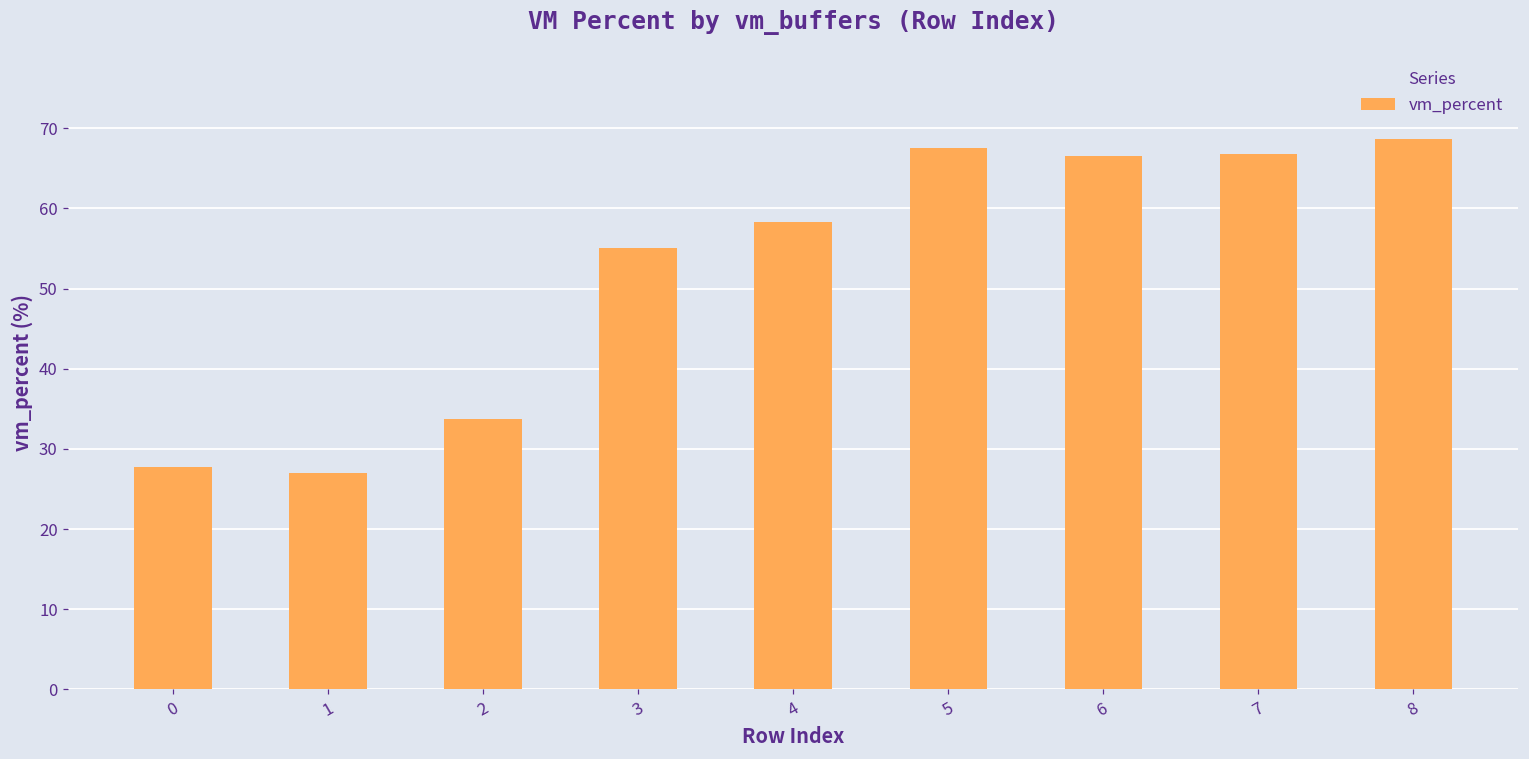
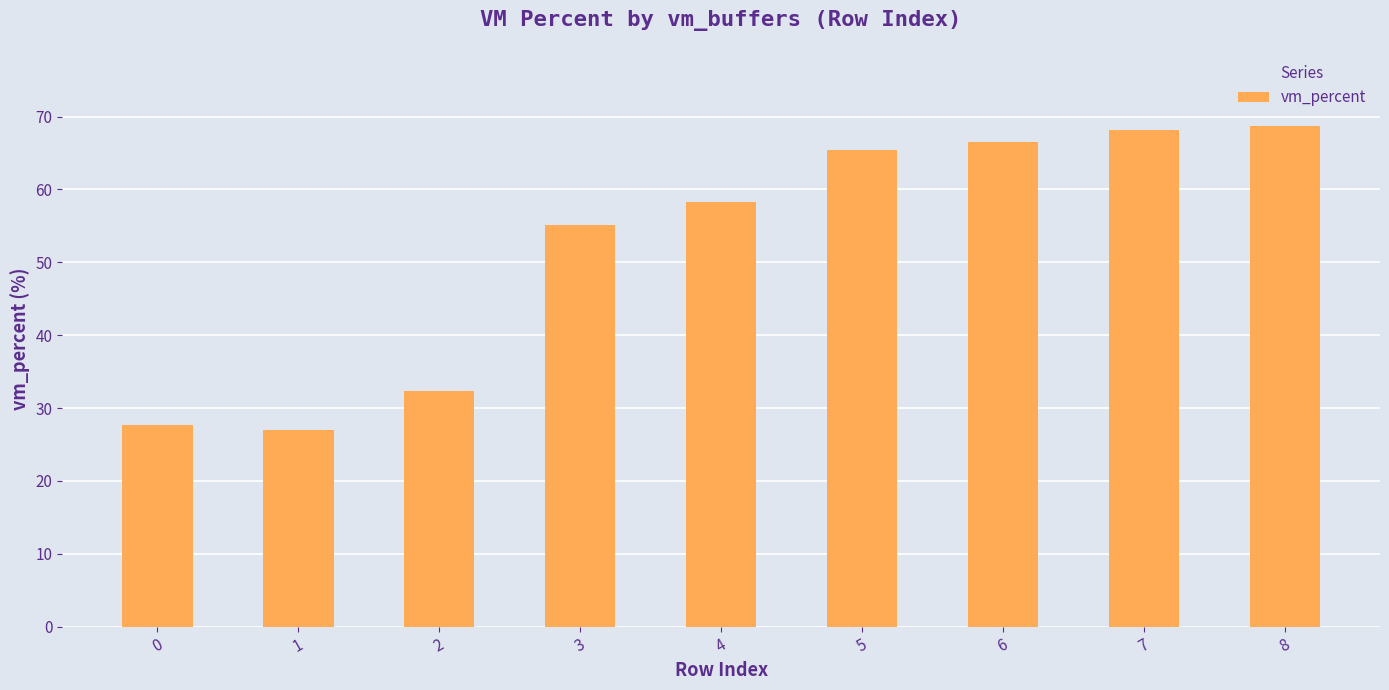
2: 34 -> 32
5: 68 -> 65
7: 67 -> 68
